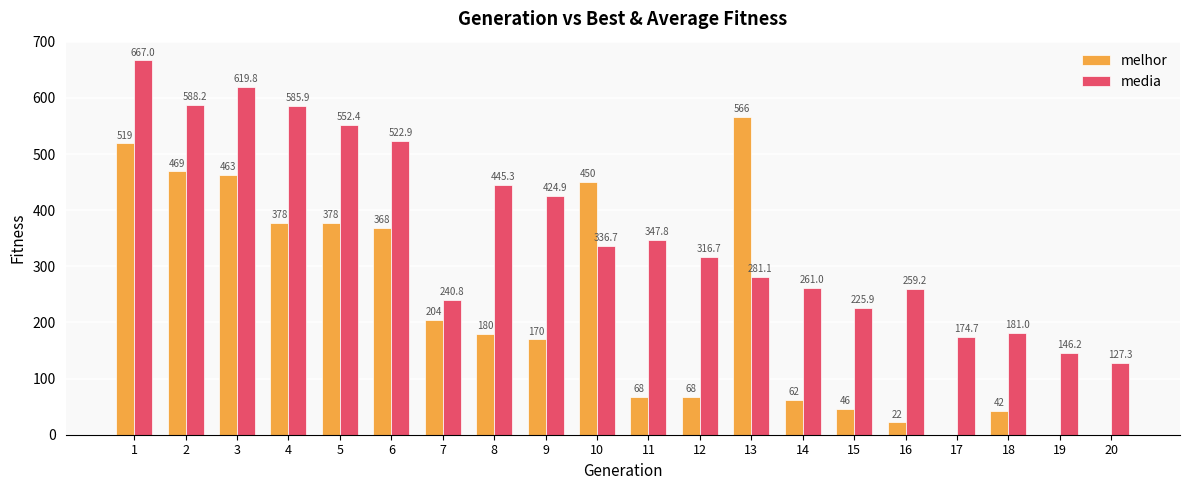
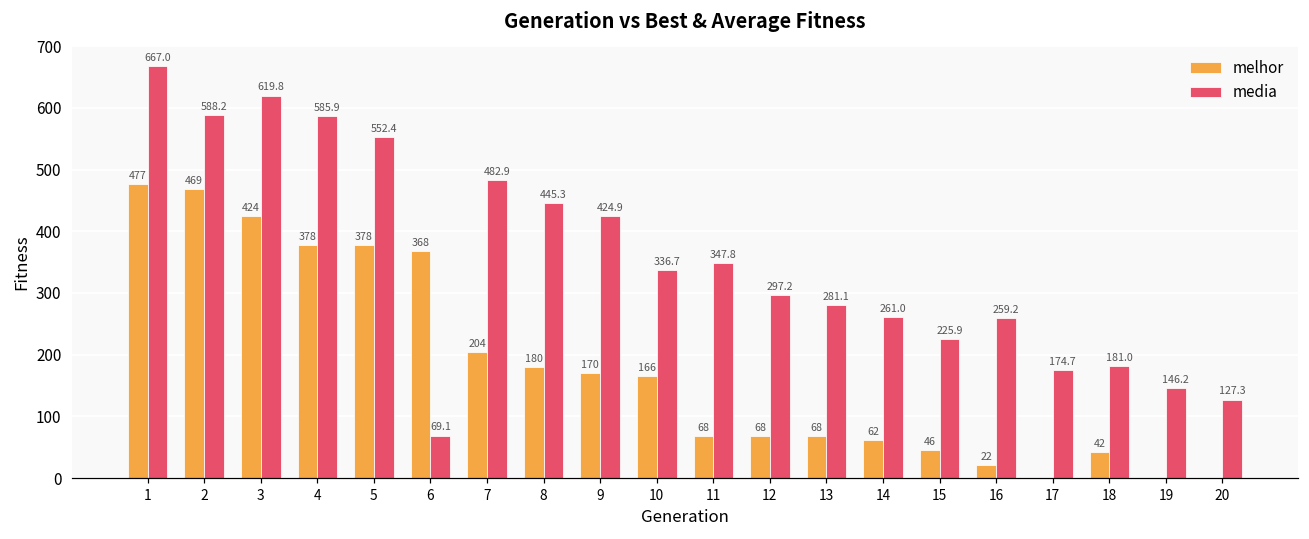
melhor, 1: 519 -> 477
melhor, 3: 463 -> 424
media, 6: 522.9 -> 69.1
media, 7: 240.8 -> 482.9
melhor, 10: 450 -> 166
media, 12: 316.7 -> 297.2
melhor, 13: 566 -> 68
